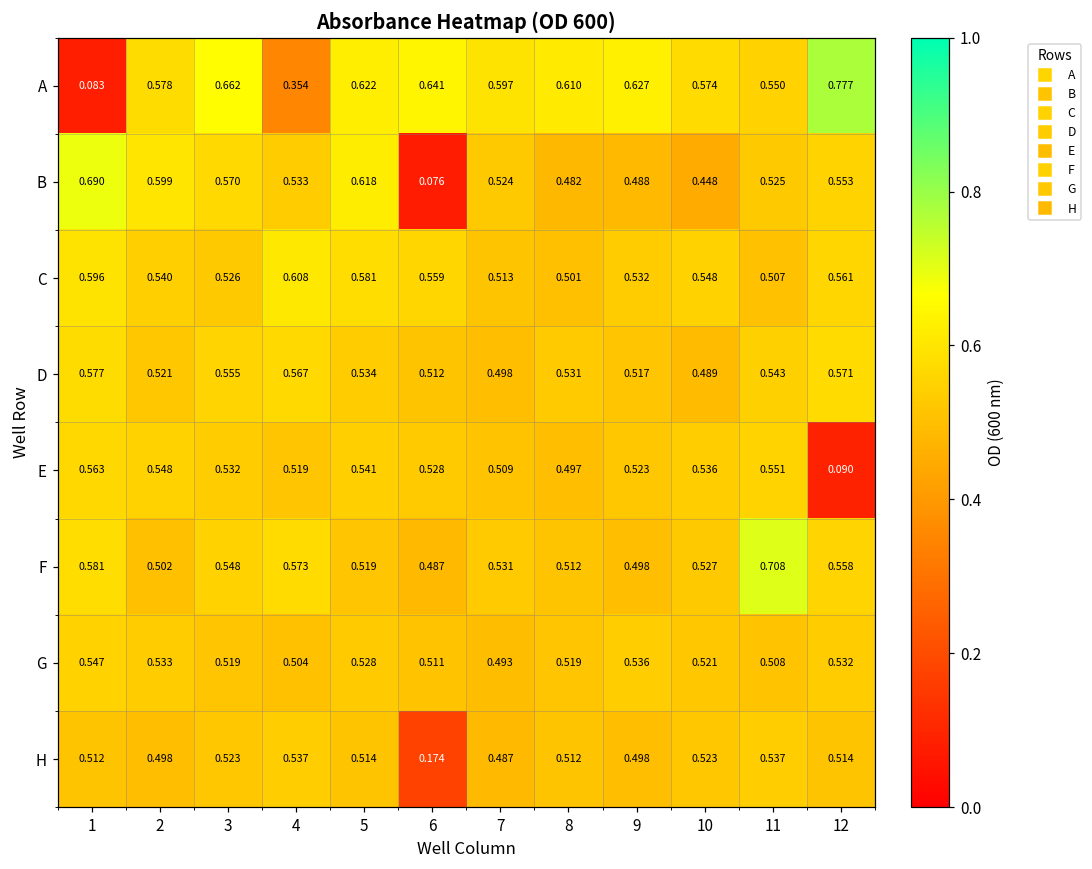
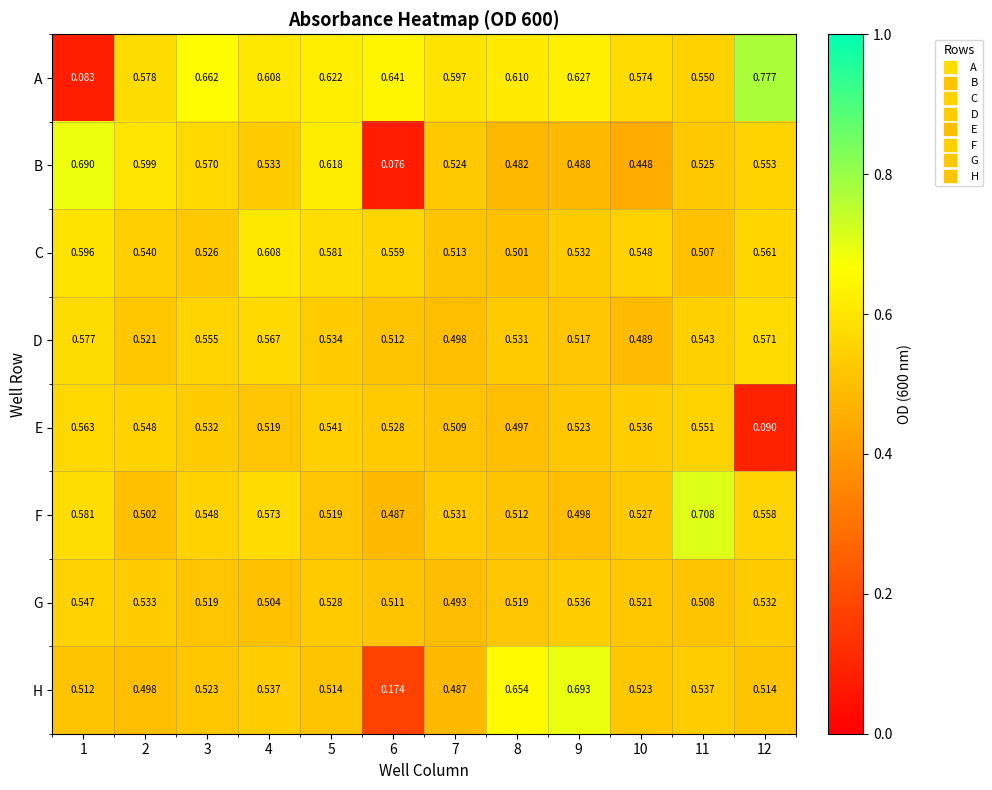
A, 4: 0.354 -> 0.608
H, 8: 0.512 -> 0.654
H, 9: 0.498 -> 0.693
